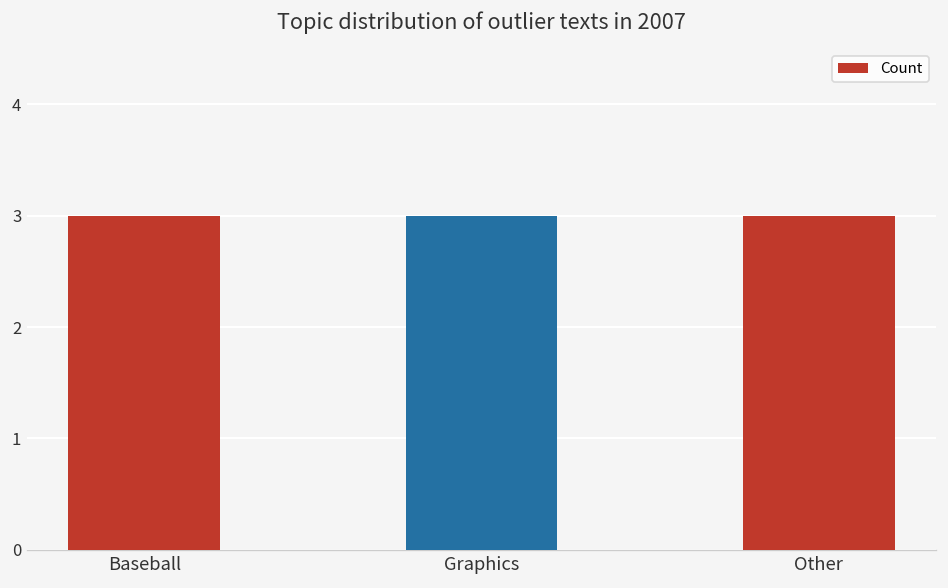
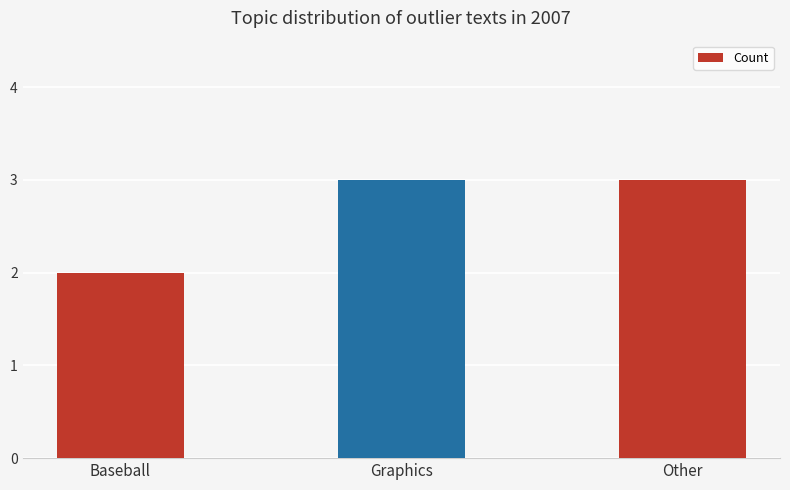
Baseball: 3 -> 2
